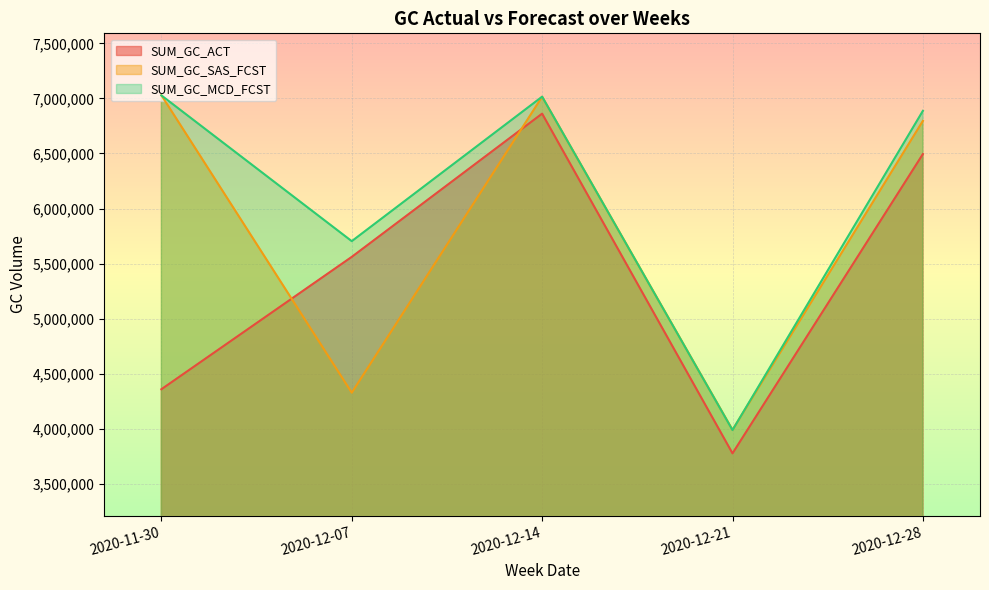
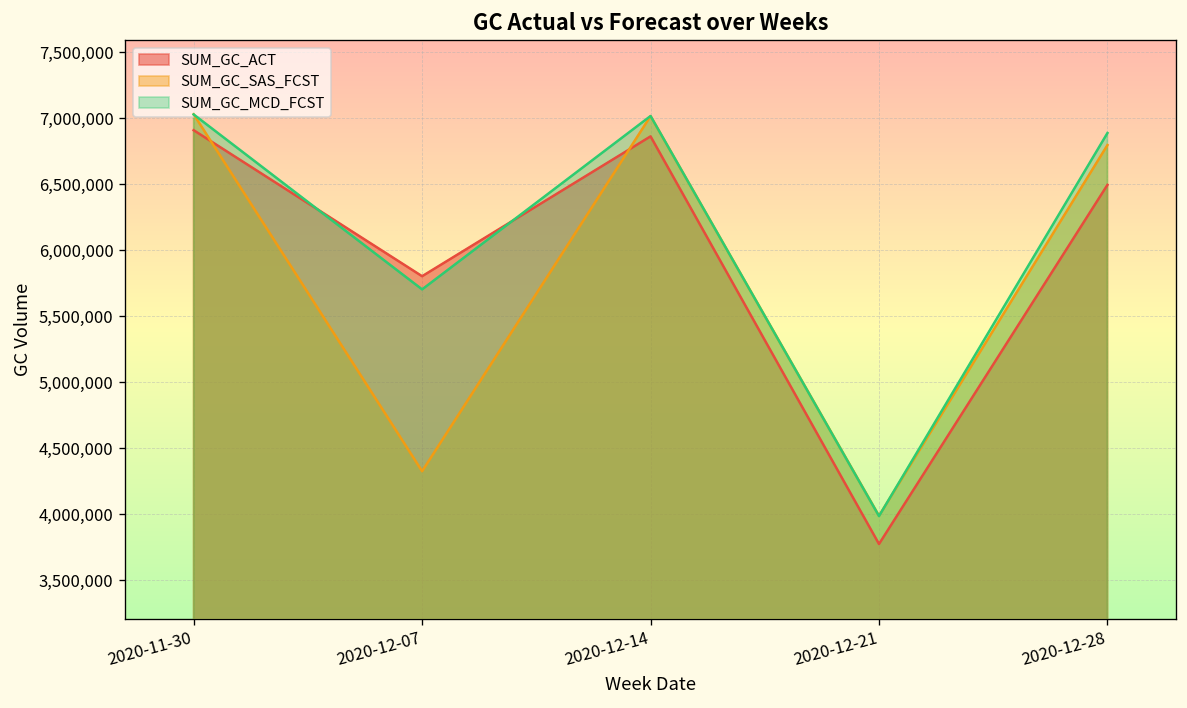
SUM_GC_ACT, 2020-11-30: 4,360,000 -> 6,910,000
SUM_GC_ACT, 2020-12-07: 5,560,000 -> 5,800,000
